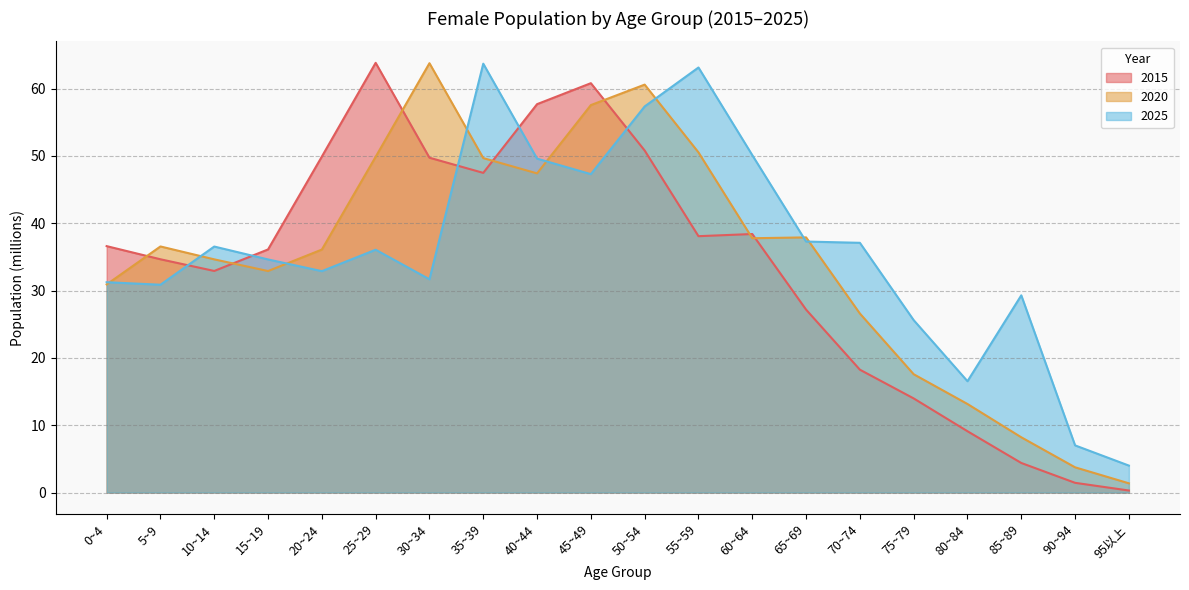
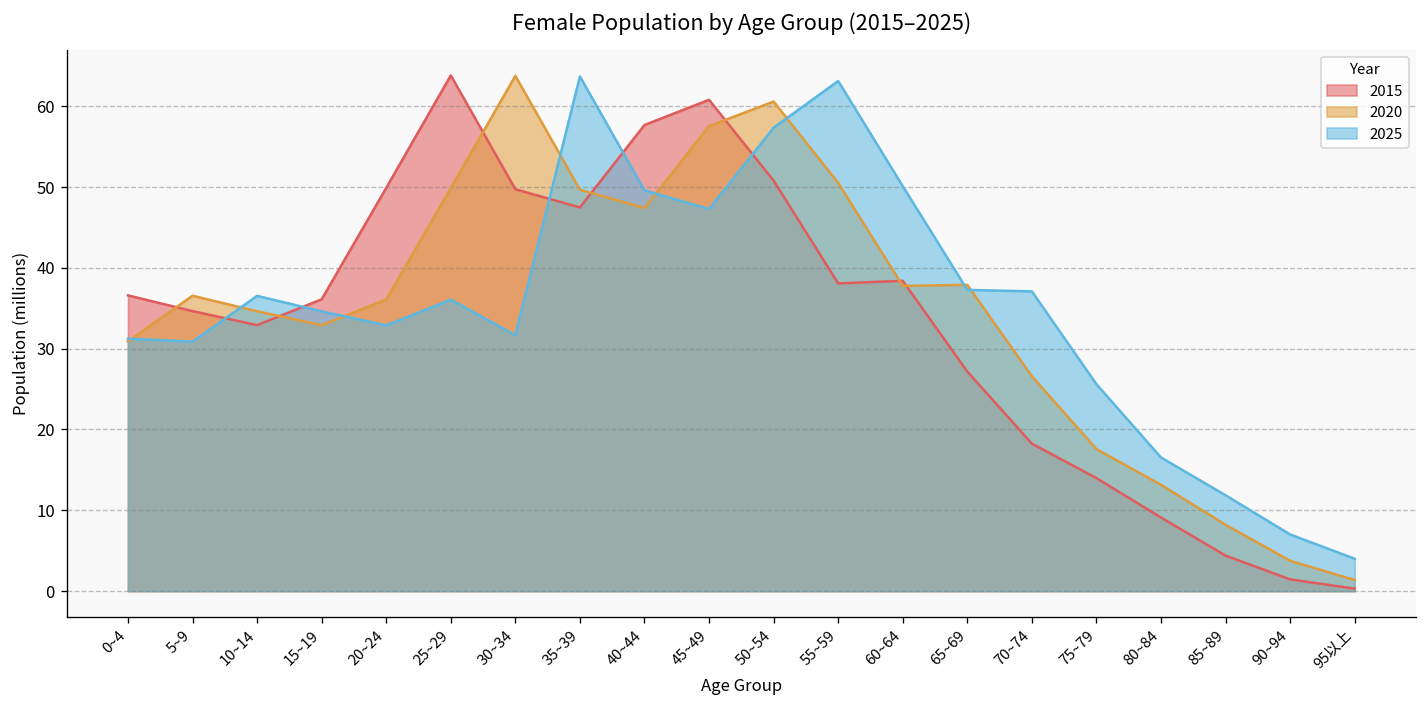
2025, 85~89: 29 -> 12
